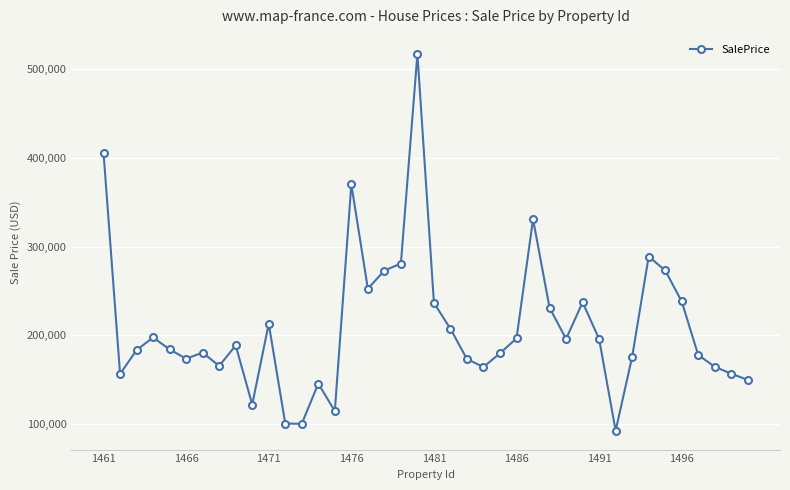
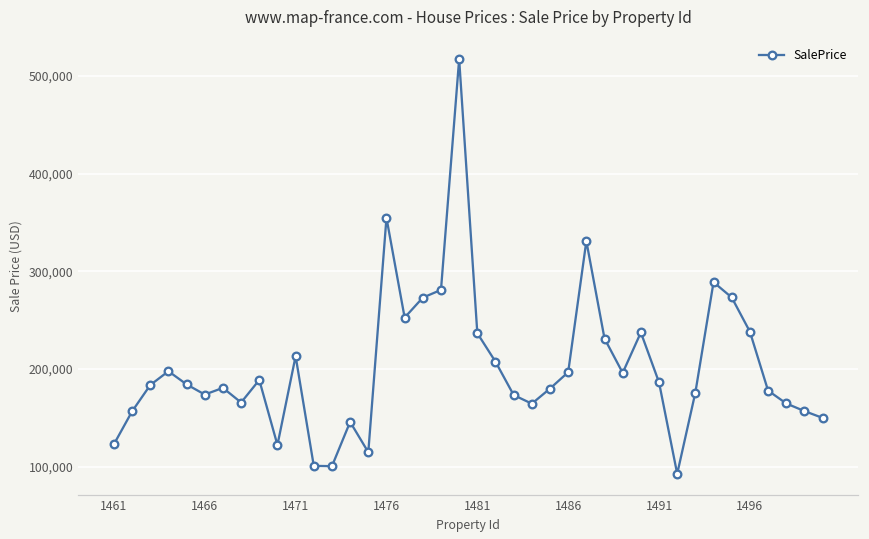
1461: 410,000 -> 120,000
1476: 370,000 -> 350,000
1491: 200,000 -> 190,000
